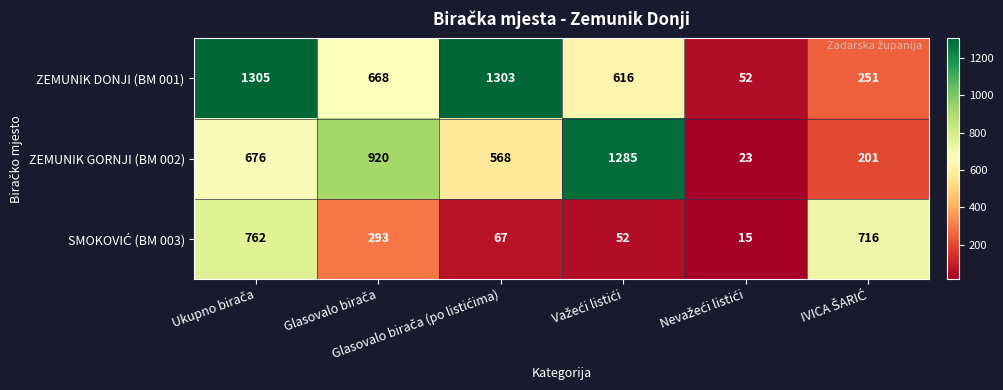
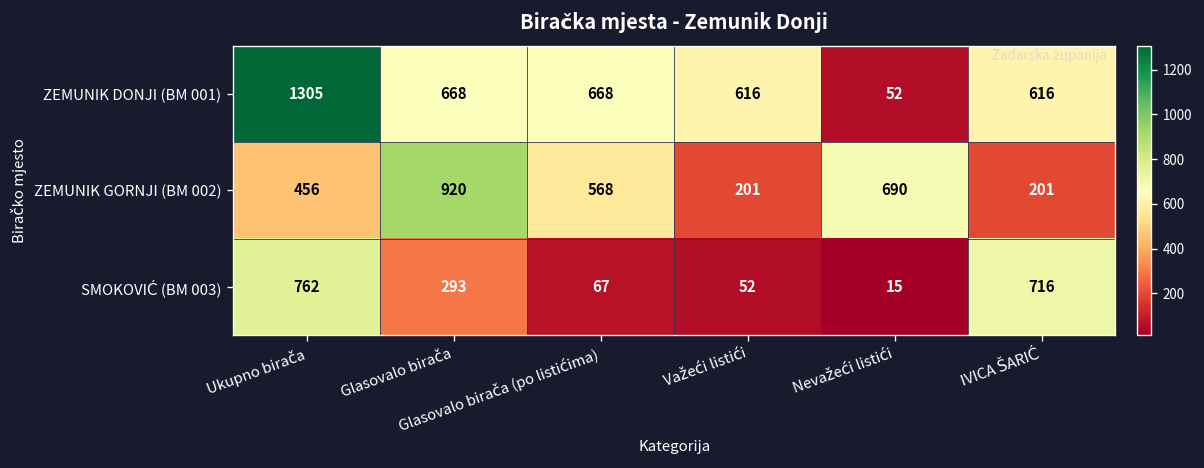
ZEMUNIK DONJI (BM 001), Glasovalo birača (po listićima): 1303 -> 668
ZEMUNIK DONJI (BM 001), IVICA ŠARIĆ: 251 -> 616
ZEMUNIK GORNJI (BM 002), Ukupno birača: 676 -> 456
ZEMUNIK GORNJI (BM 002), Važeći listići: 1285 -> 201
ZEMUNIK GORNJI (BM 002), Nevažeći listići: 23 -> 690
